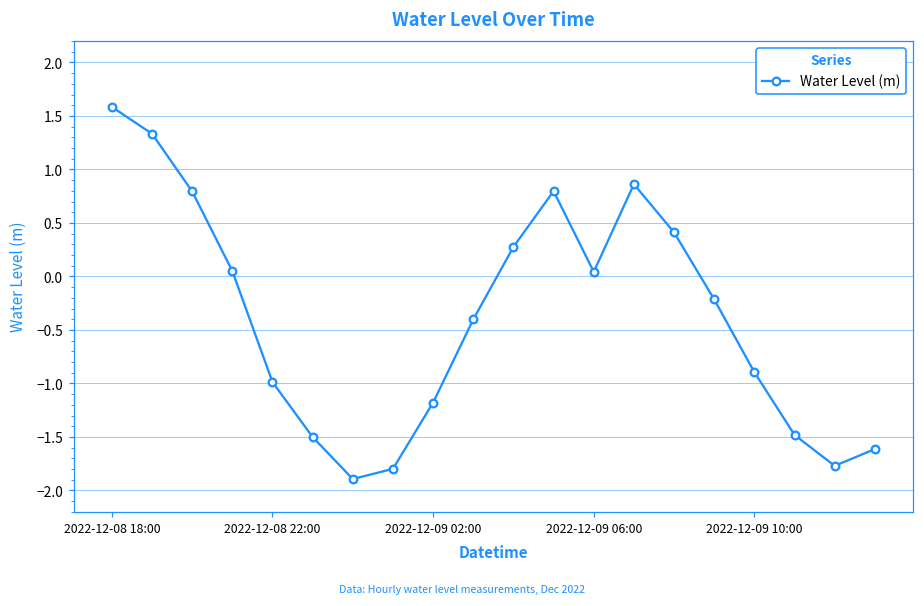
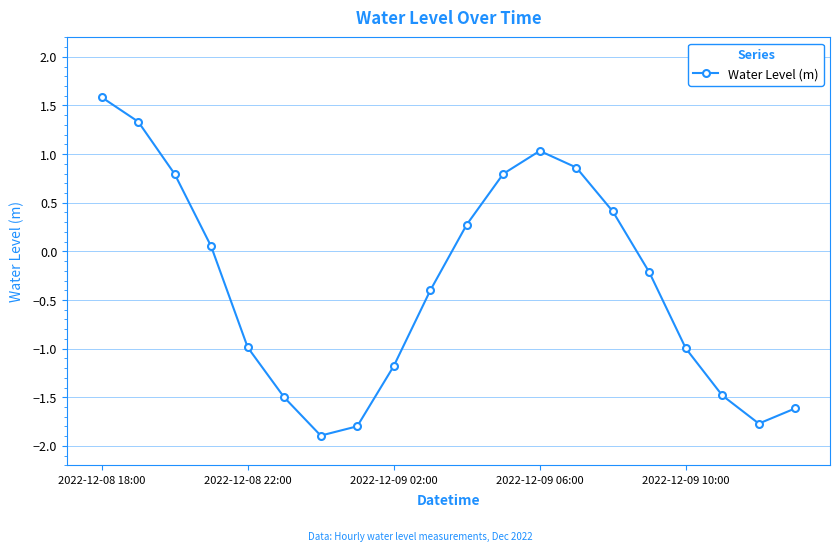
2022-12-09 06:00: 0.0 -> 1.0
2022-12-09 10:00: -0.9 -> -1.0
